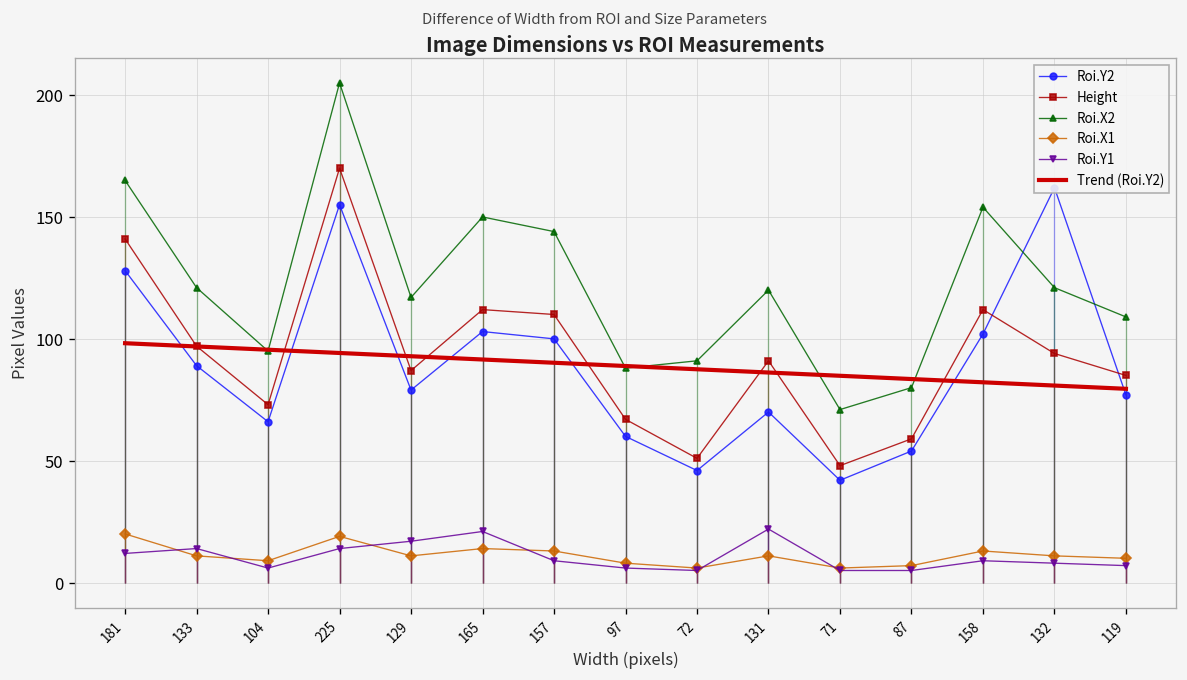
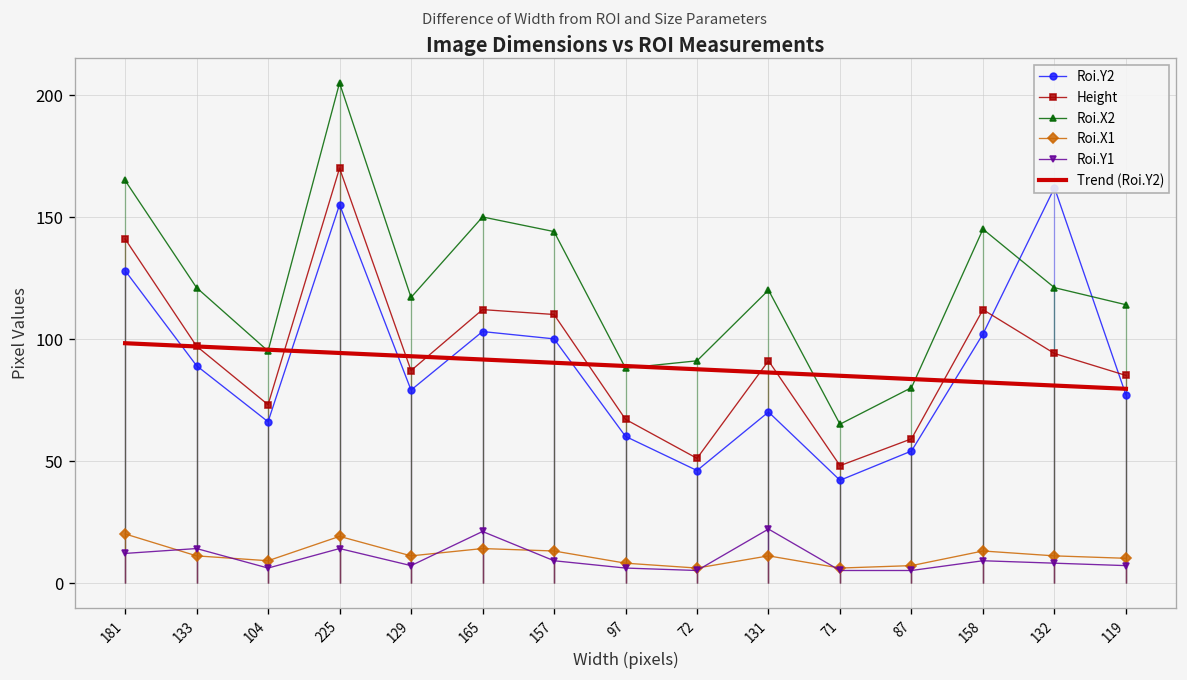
Roi.Y1, 129: 17 -> 7
Roi.X2, 71: 71 -> 65
Roi.X2, 158: 154 -> 145
Roi.X2, 119: 109 -> 114
